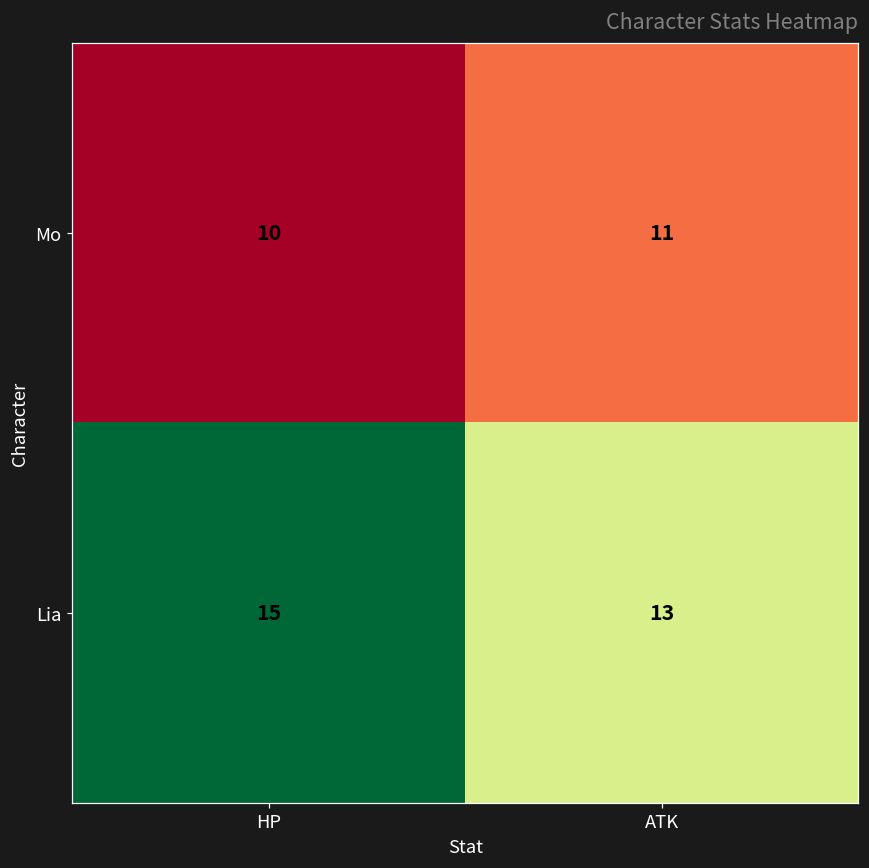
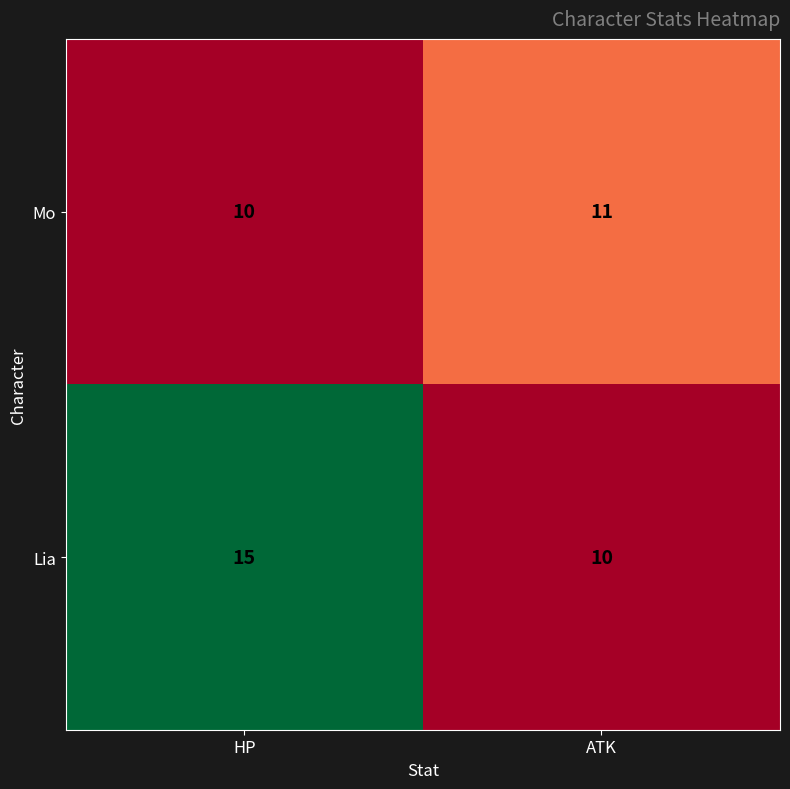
Lia, ATK: 13 -> 10
